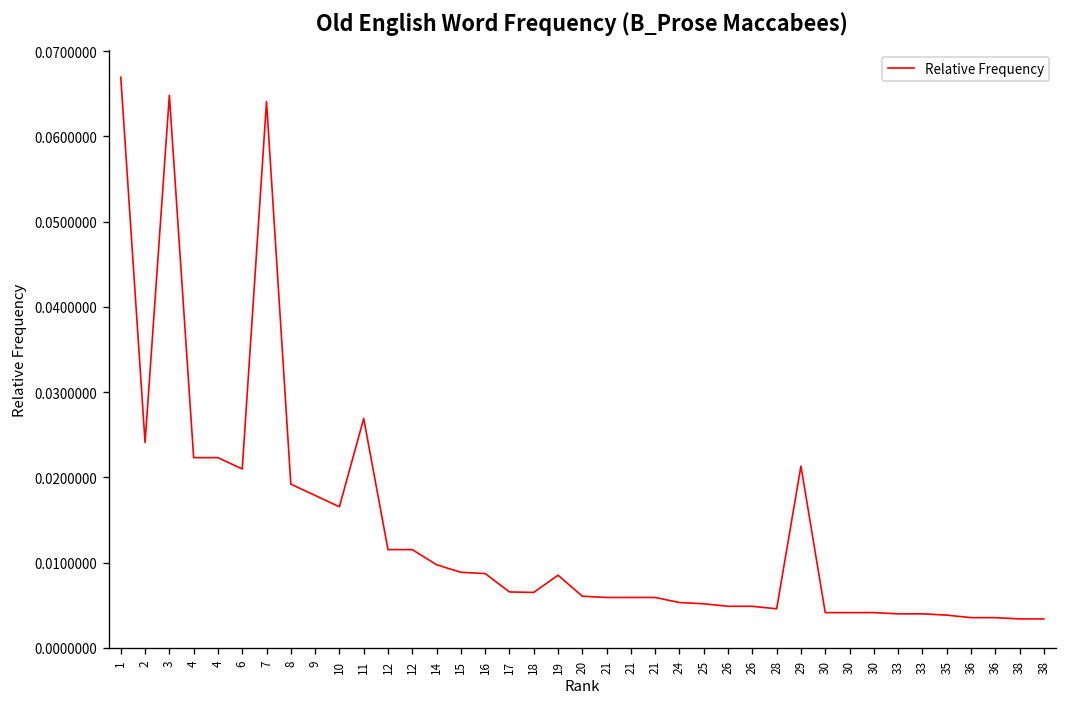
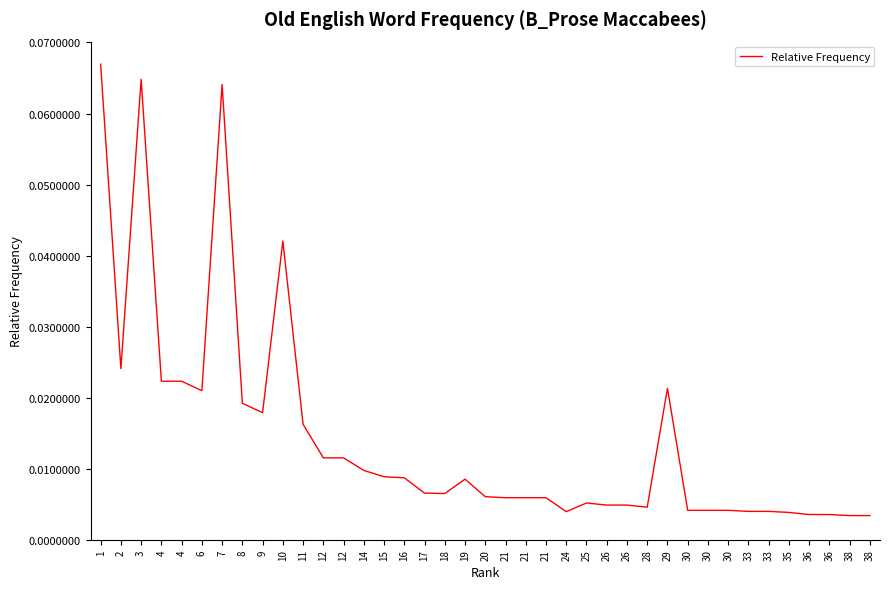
10: 0.017 -> 0.042
11: 0.027 -> 0.016
24: 0.005 -> 0.004
